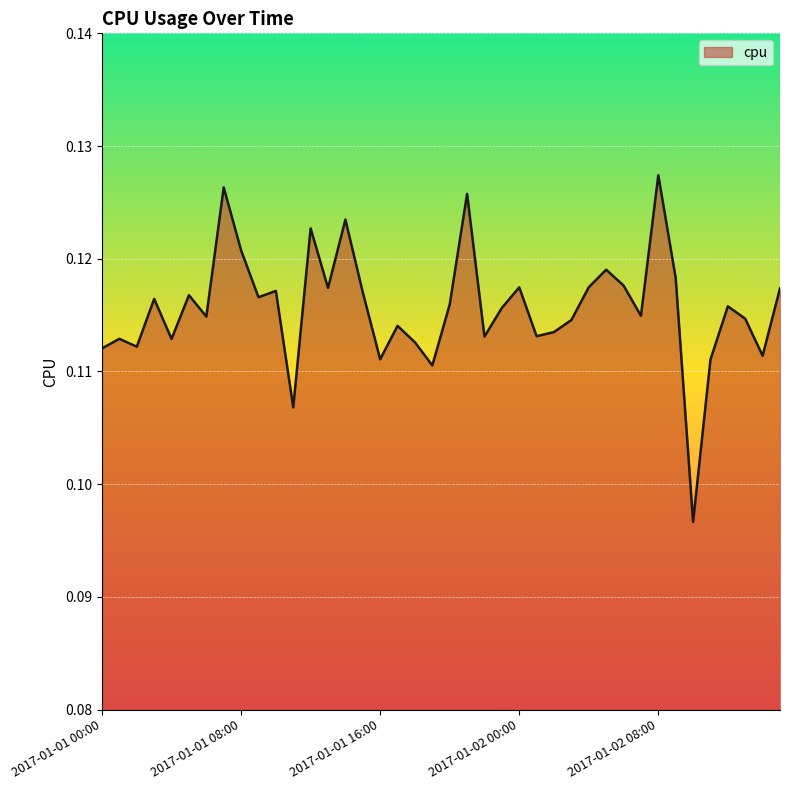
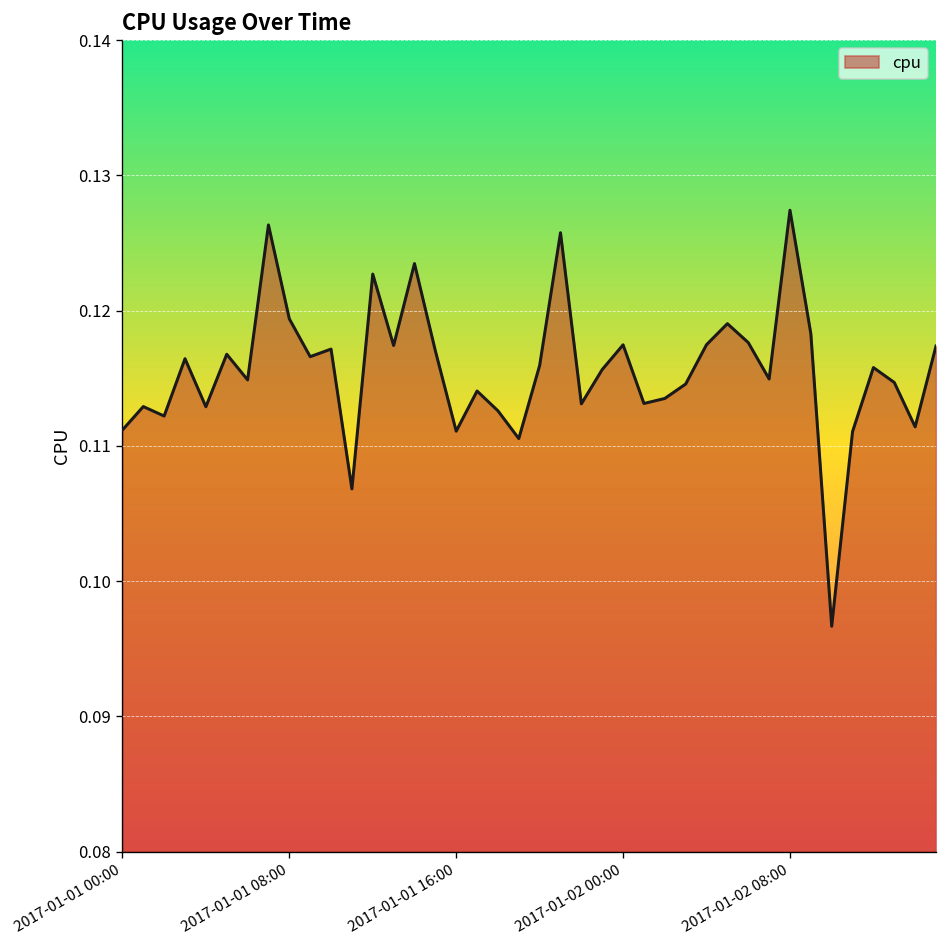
2017-01-01 00:00: 0.1121 -> 0.1112
2017-01-01 08:00: 0.1208 -> 0.1194
